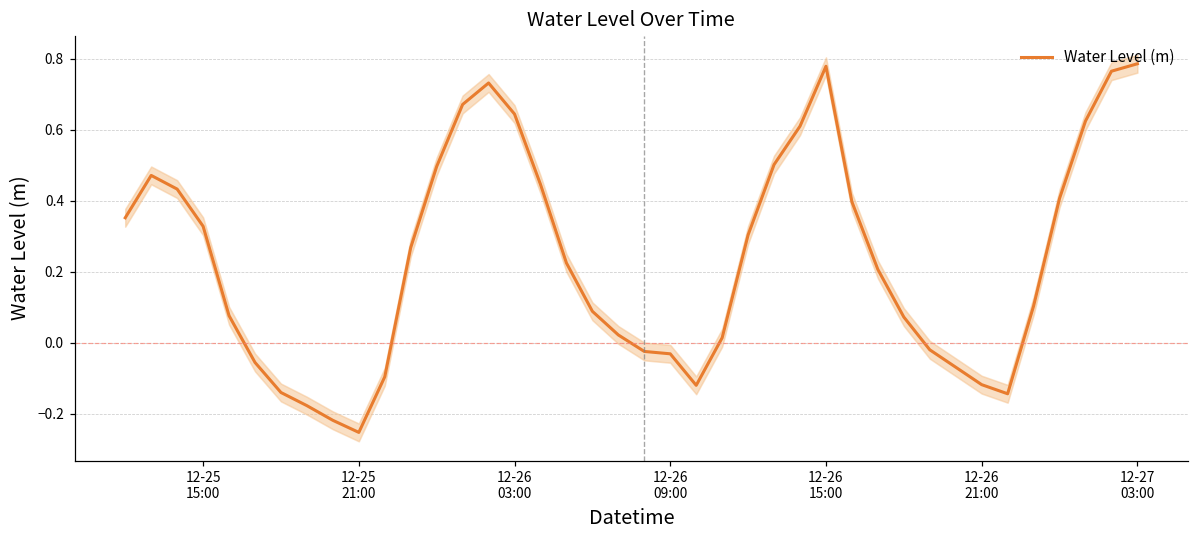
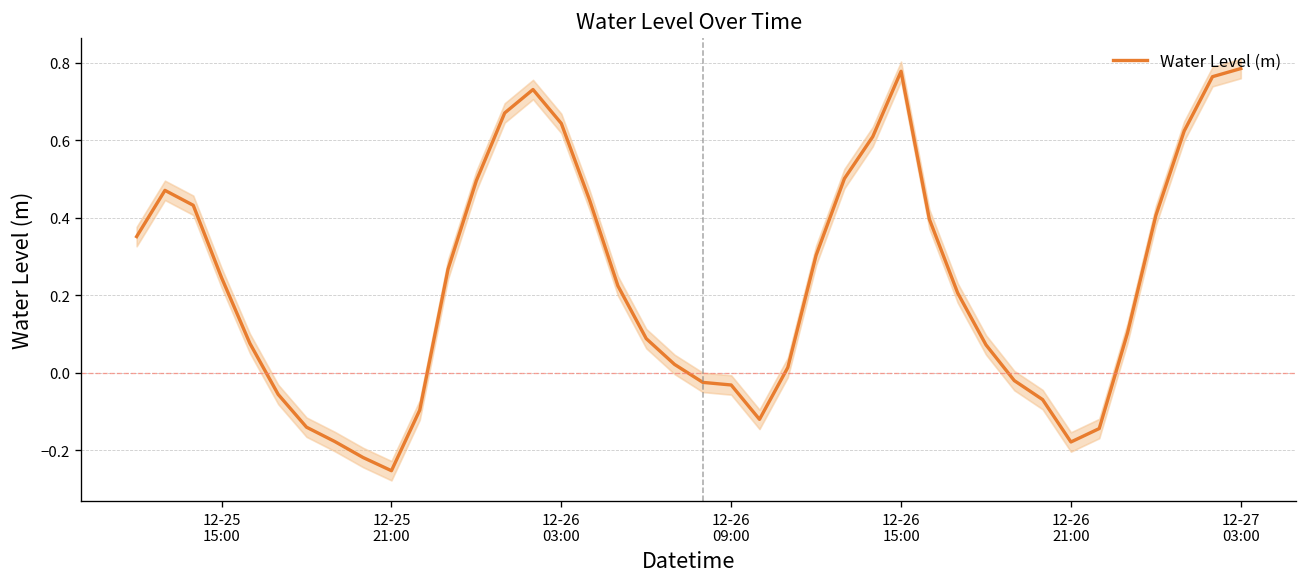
Water Level (m), 12-25 15:00: 0.33 -> 0.25
Water Level (m), 12-26 21:00: -0.12 -> -0.18
